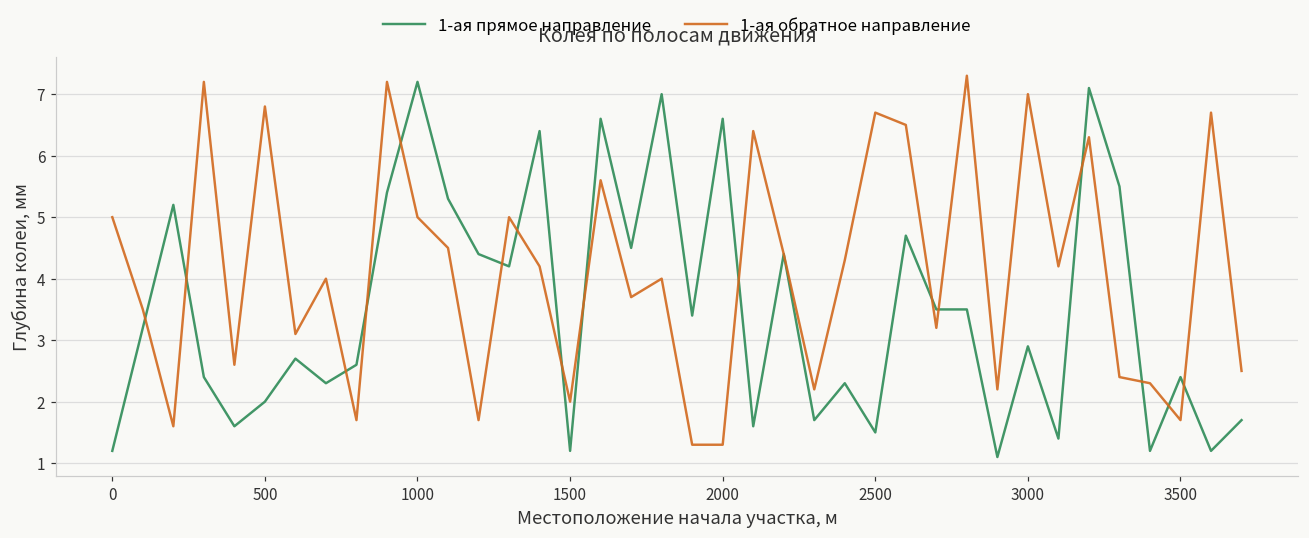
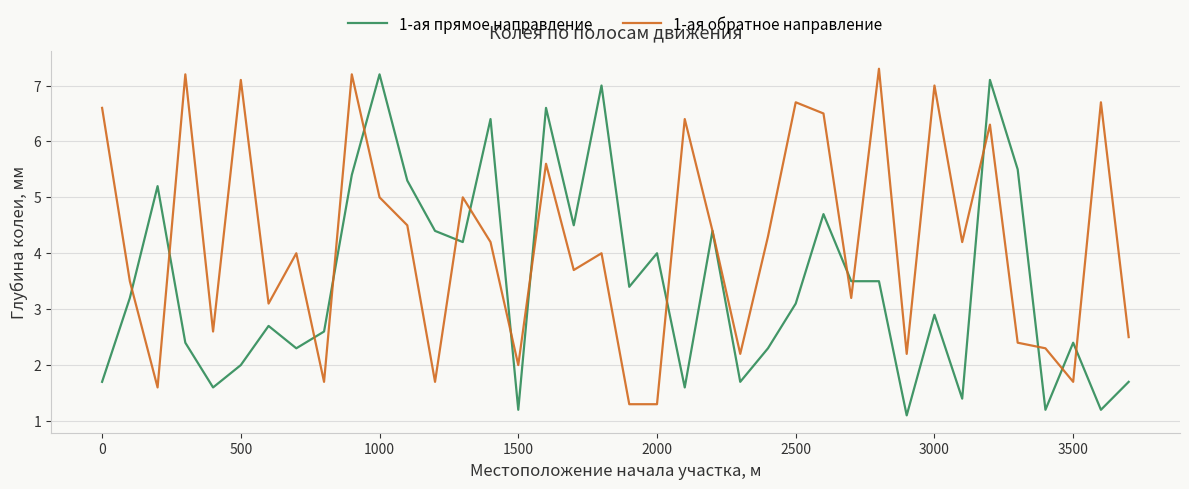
1-ая прямое направление, 0: 1.2 -> 1.7
1-ая обратное направление, 0: 5.0 -> 6.6
1-ая обратное направление, 500: 6.8 -> 7.1
1-ая прямое направление, 2000: 6.6 -> 4.0
1-ая прямое направление, 2500: 1.5 -> 3.1
